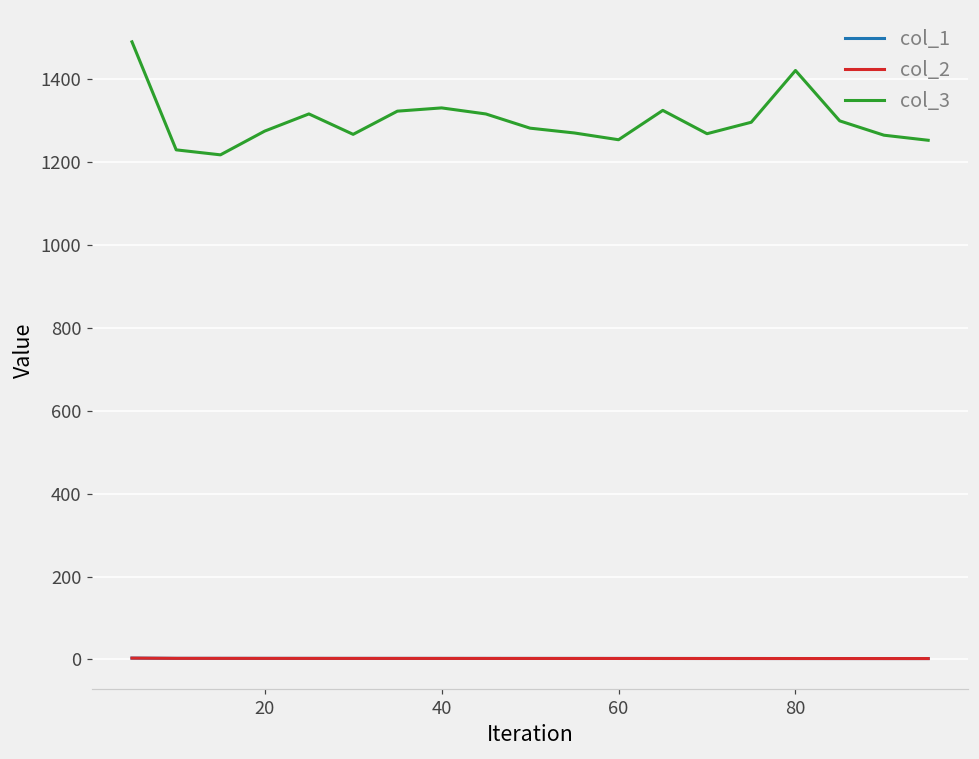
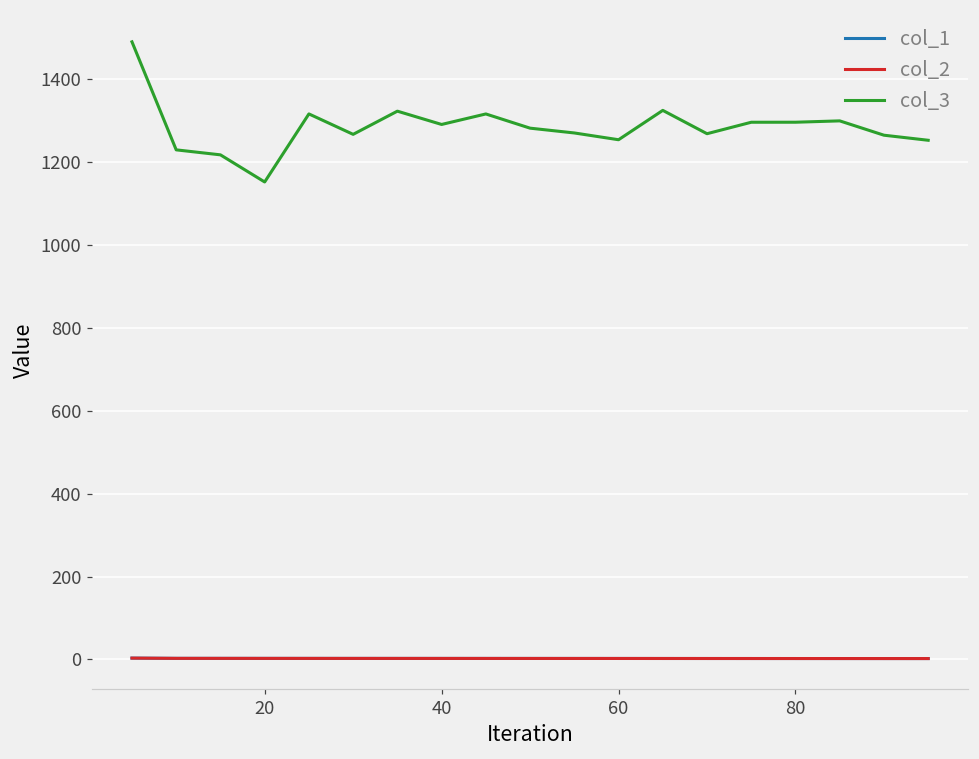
col_3, 20: 1270 -> 1150
col_3, 40: 1330 -> 1290
col_3, 80: 1420 -> 1300
